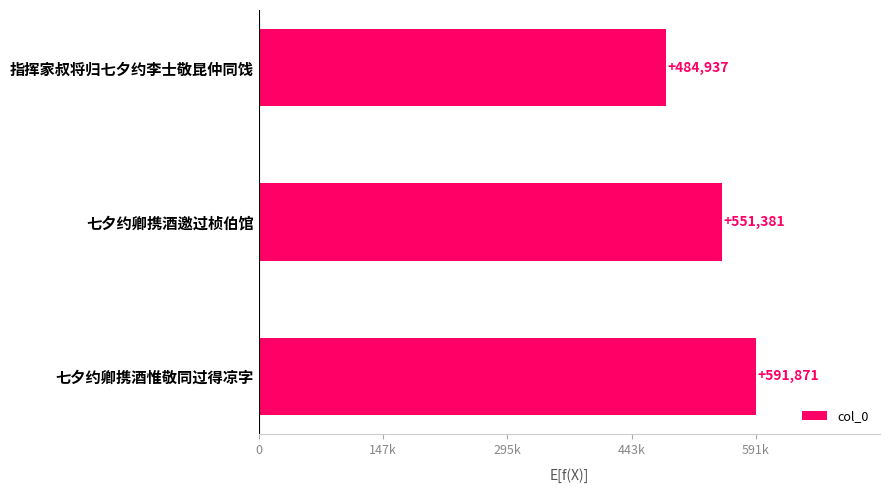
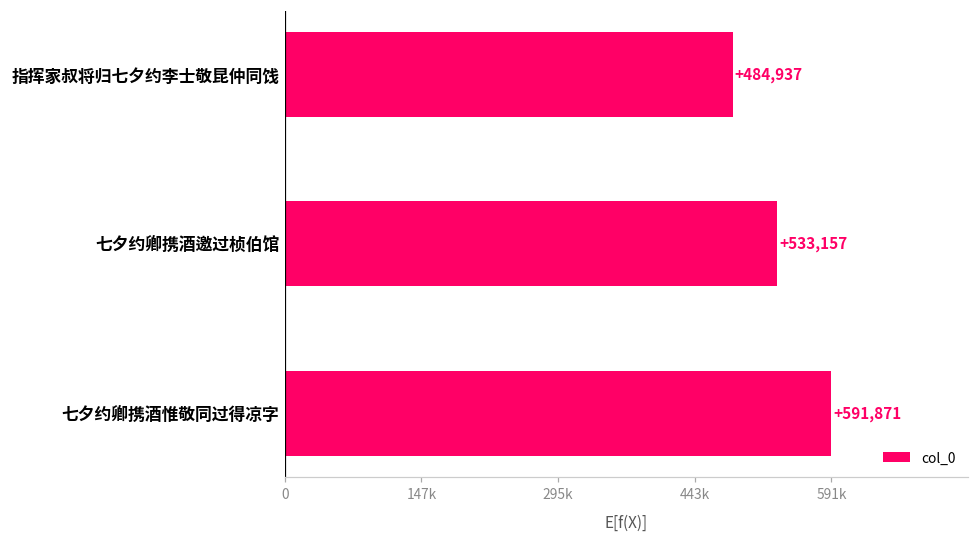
七夕约卿携酒邀过桢伯馆: +551,381 -> +533,157
